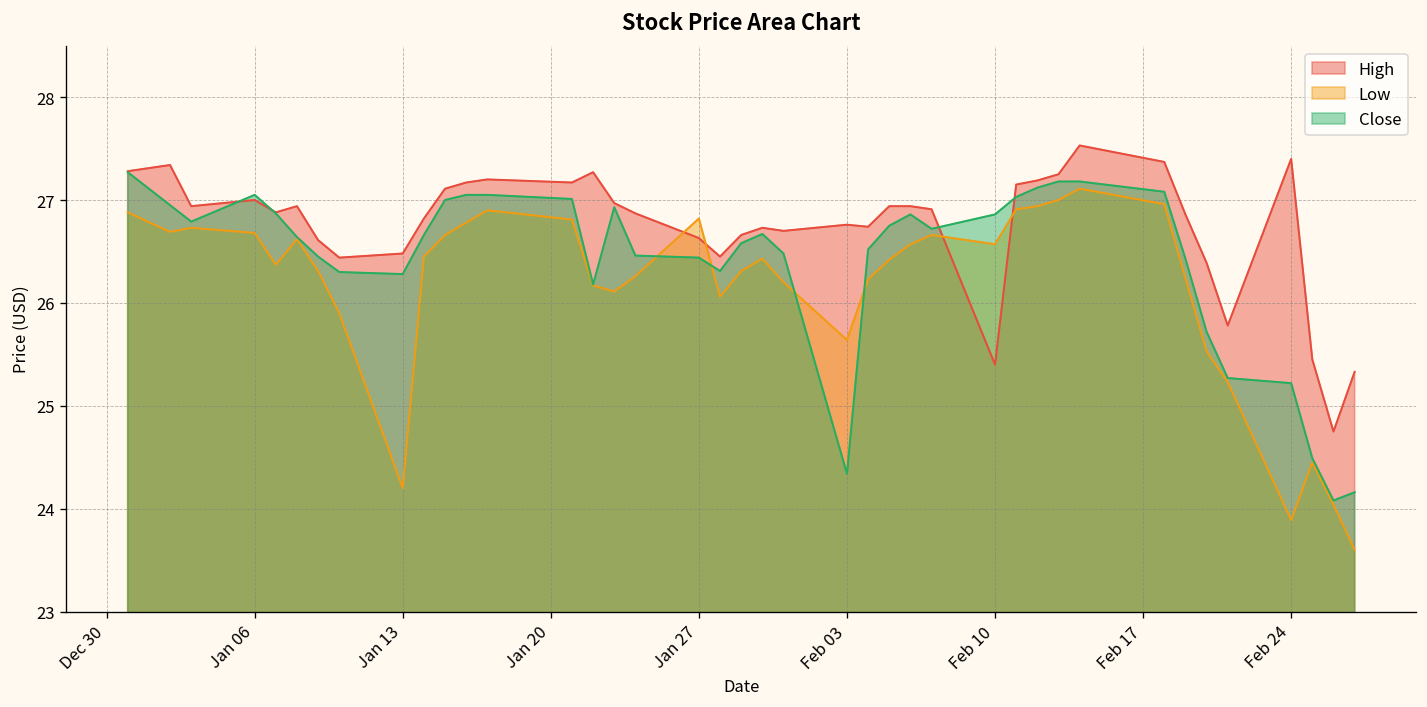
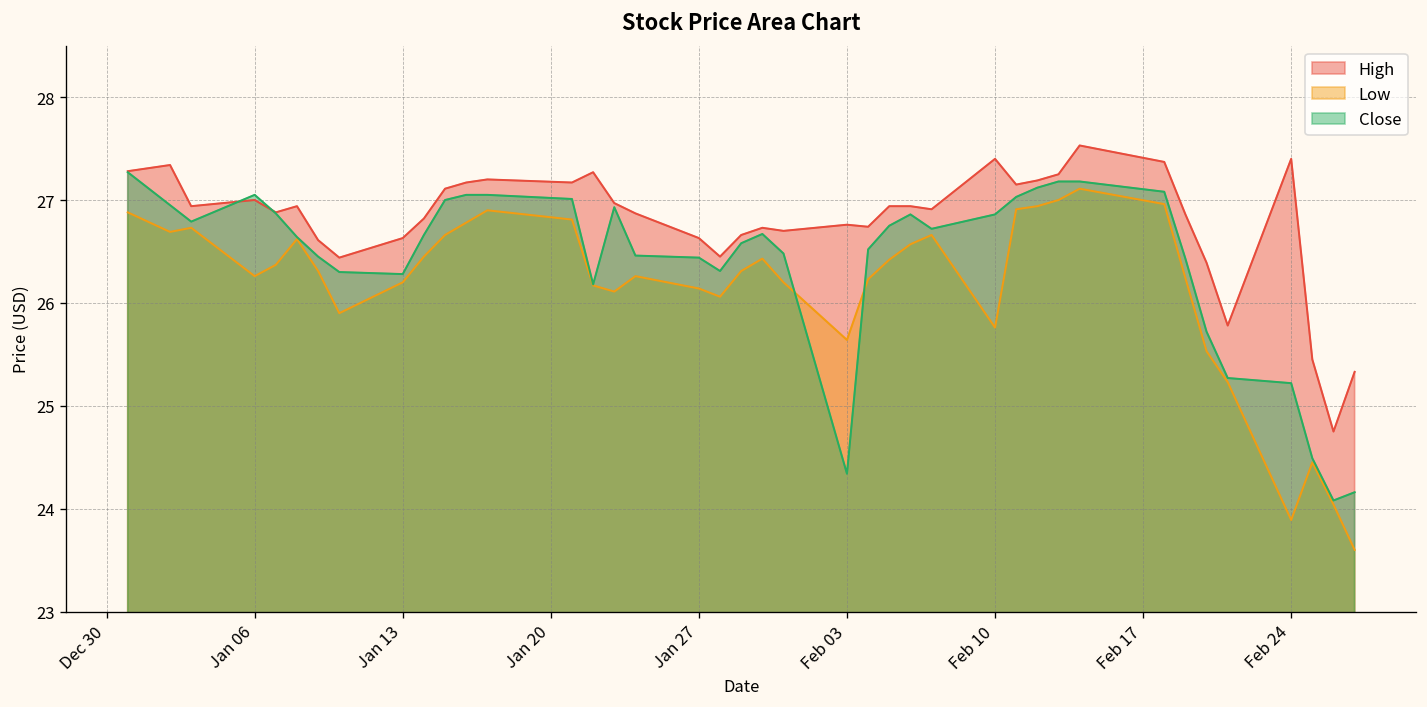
Low, Jan 06: 26.7 -> 26.3
High, Jan 13: 26.5 -> 26.6
Low, Jan 13: 24.2 -> 26.2
Low, Jan 27: 26.8 -> 26.1
High, Feb 10: 25.4 -> 27.4
Low, Feb 10: 26.6 -> 25.8
